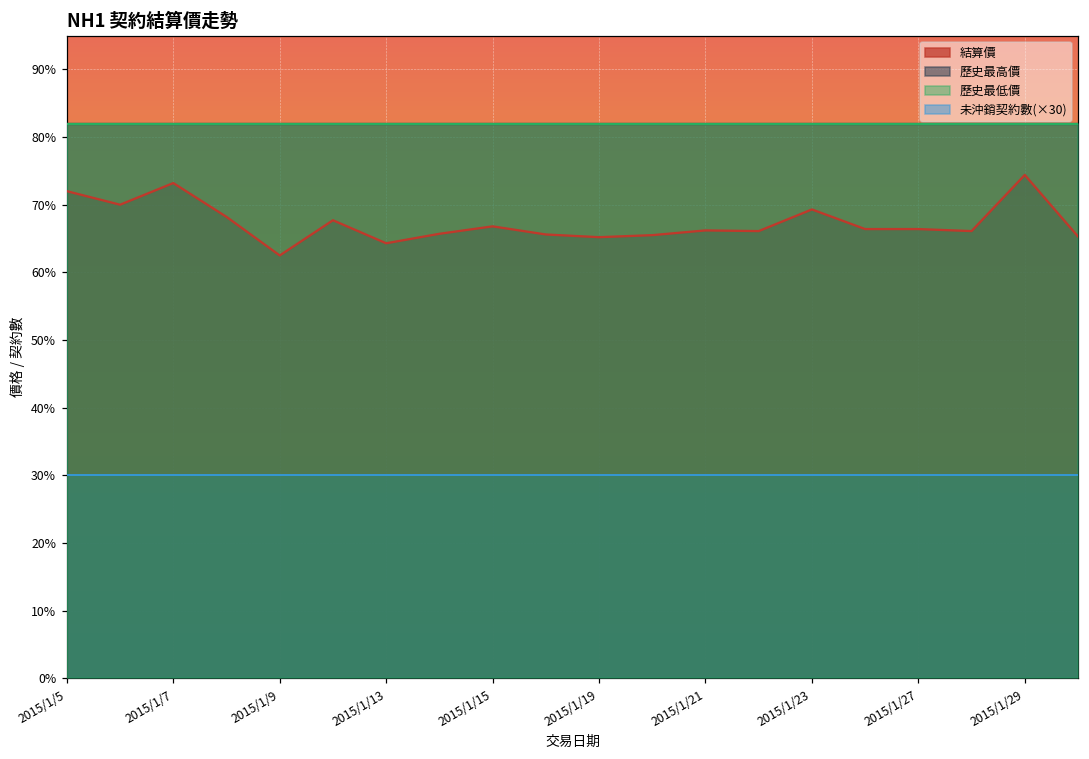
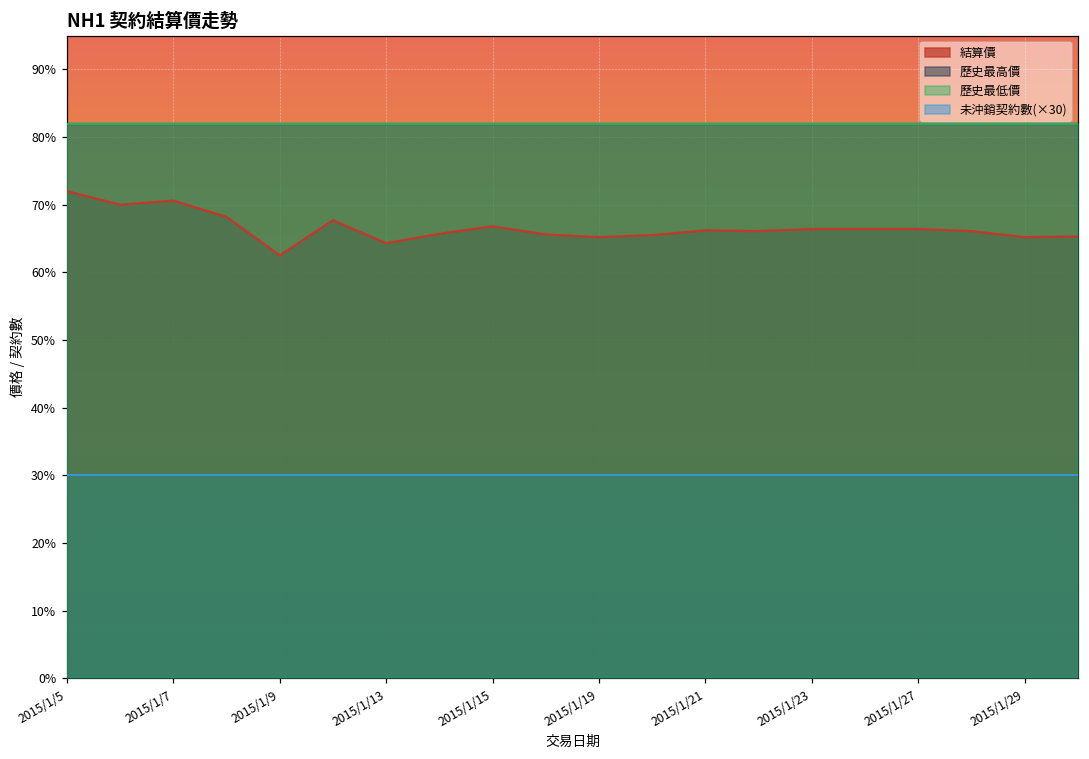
結算價, 2015/1/7: 73% -> 71%
結算價, 2015/1/23: 69% -> 66%
結算價, 2015/1/29: 74% -> 65%
